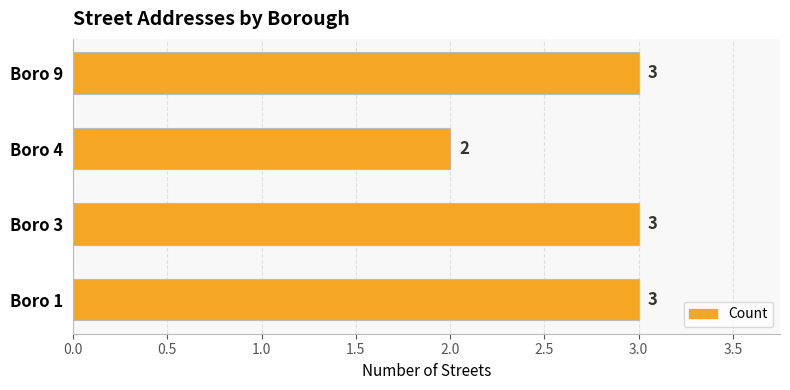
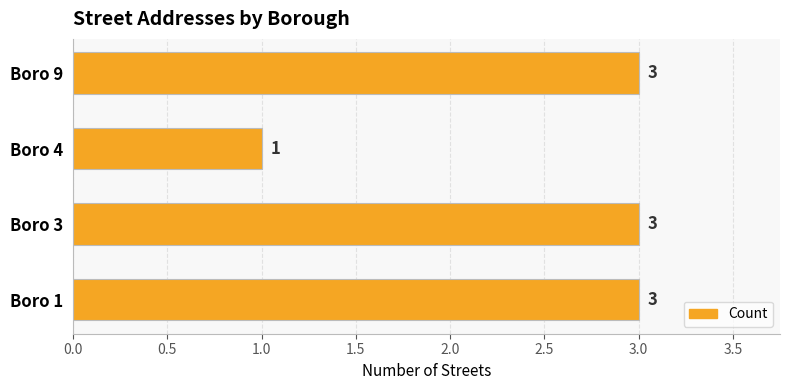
Boro 4: 2 -> 1
